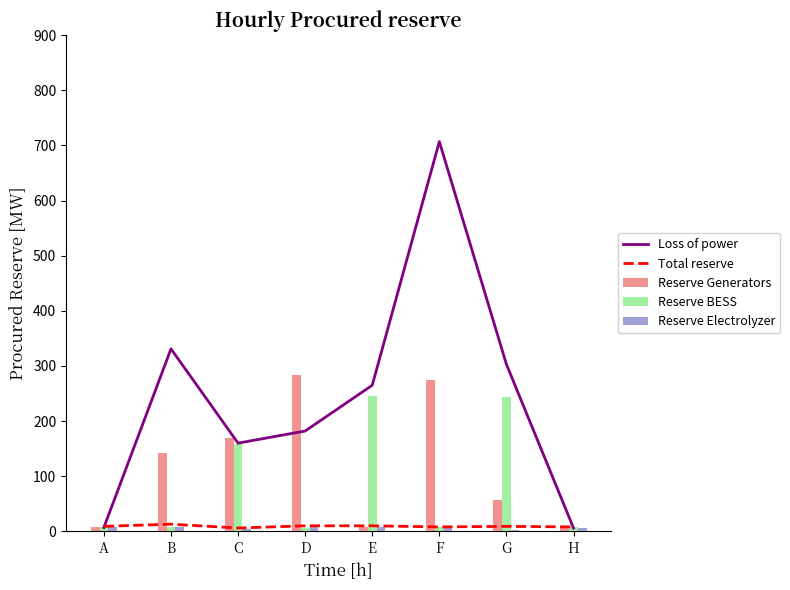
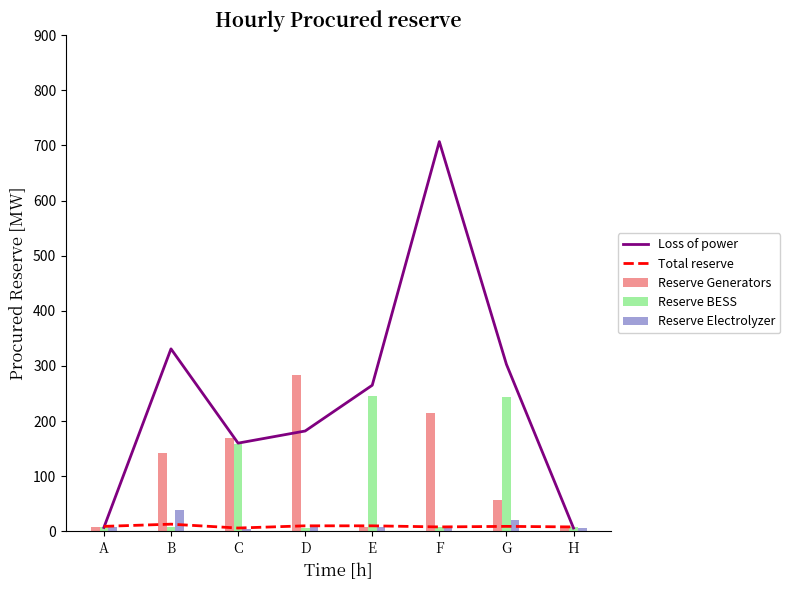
Reserve Electrolyzer, B: 10 -> 40
Reserve Generators, F: 270 -> 210
Reserve Electrolyzer, G: 0 -> 20
